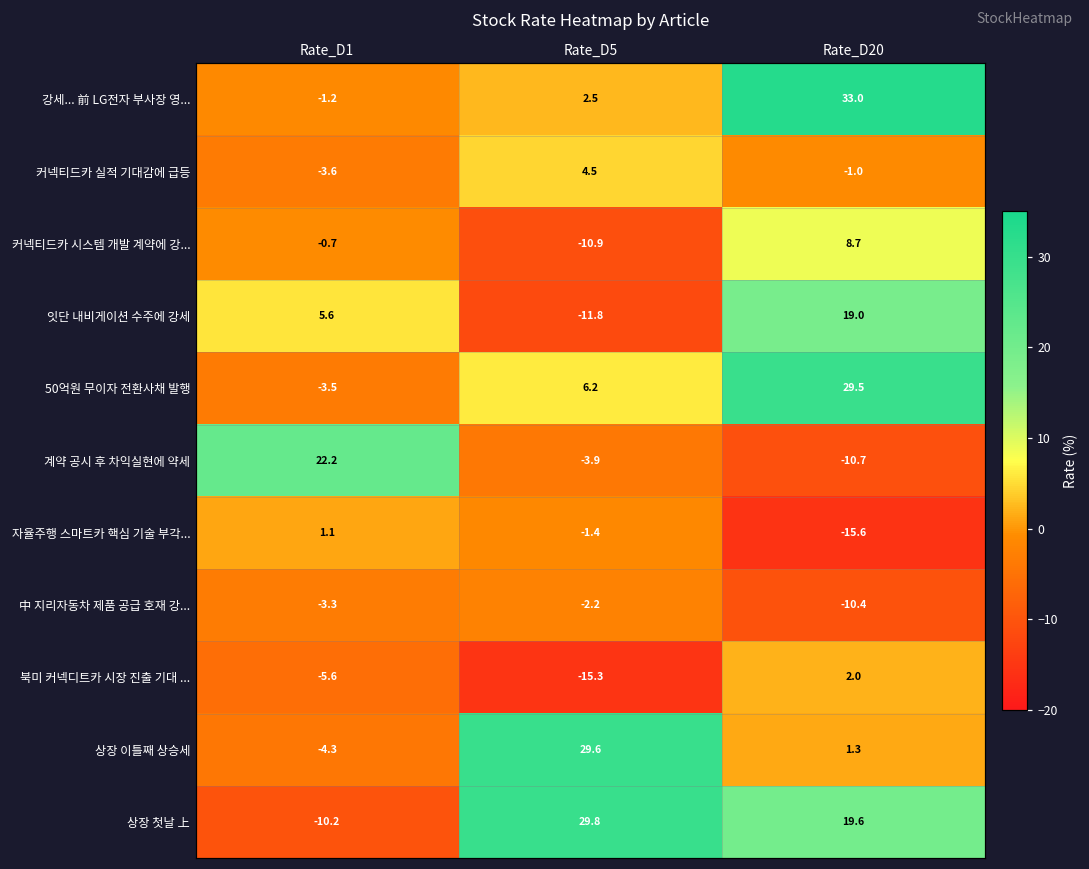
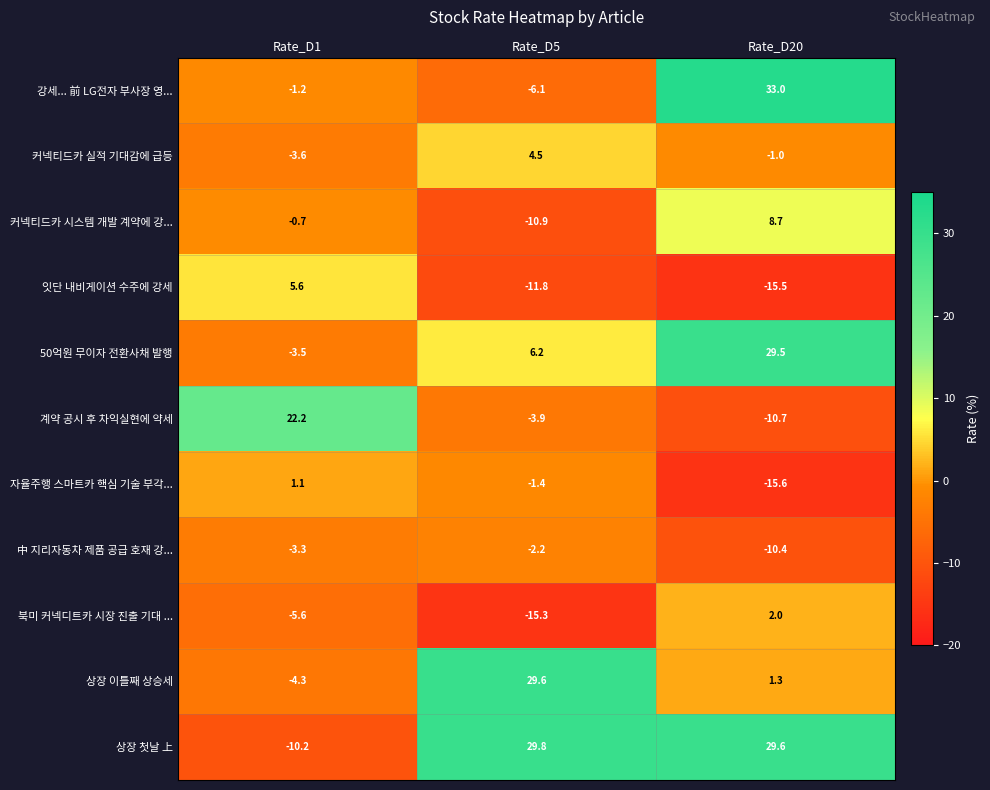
강세... 前 LG전자 부사장 영..., Rate_D5: 2.5 -> -6.1
잇단 내비게이션 수주에 강세, Rate_D20: 19.0 -> -15.5
상장 첫날 上, Rate_D20: 19.6 -> 29.6
